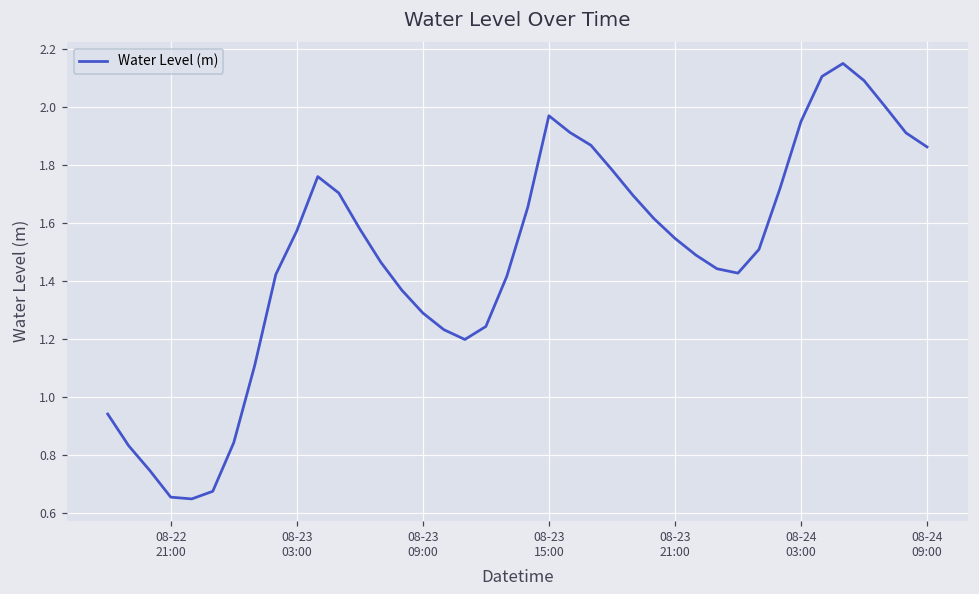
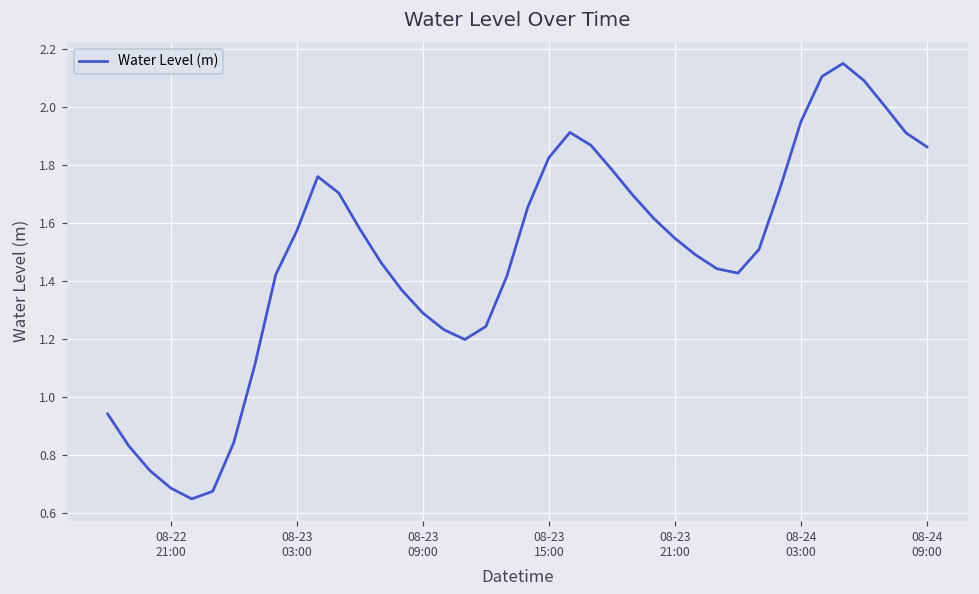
08-22 21:00: 0.65 -> 0.69
08-23 15:00: 1.97 -> 1.83
